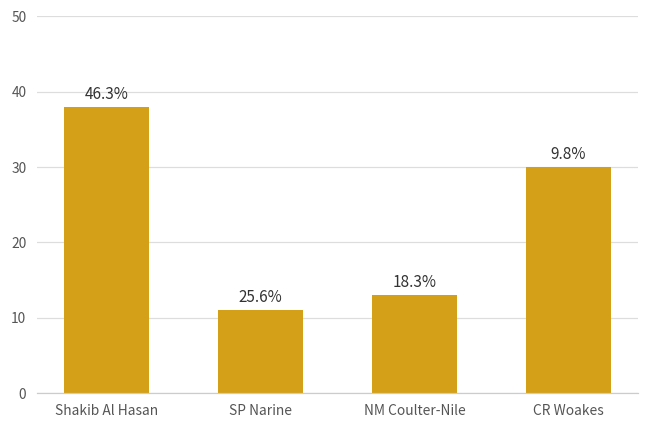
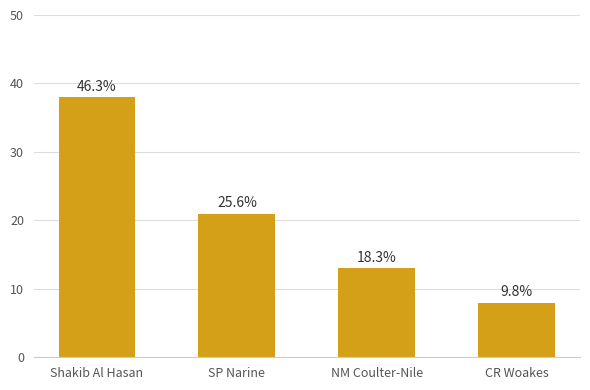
SP Narine: 11 -> 21
CR Woakes: 30 -> 8
